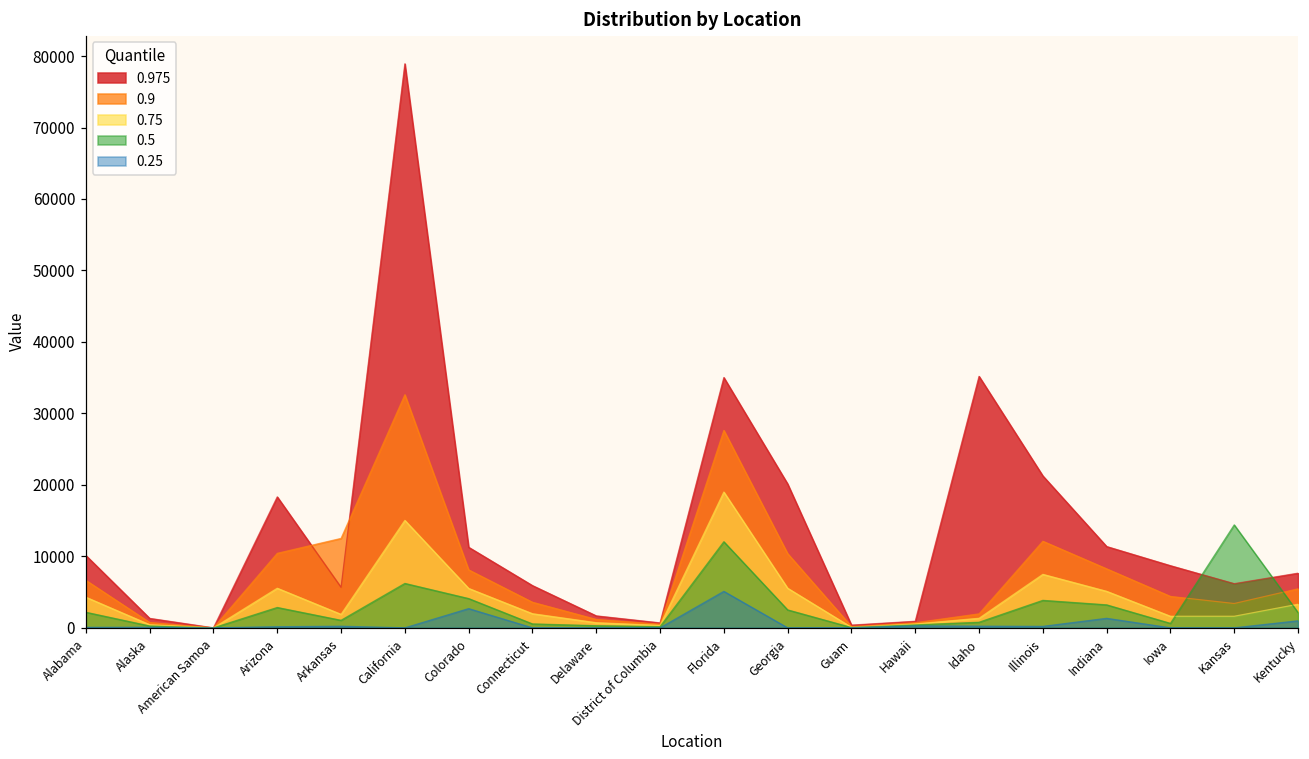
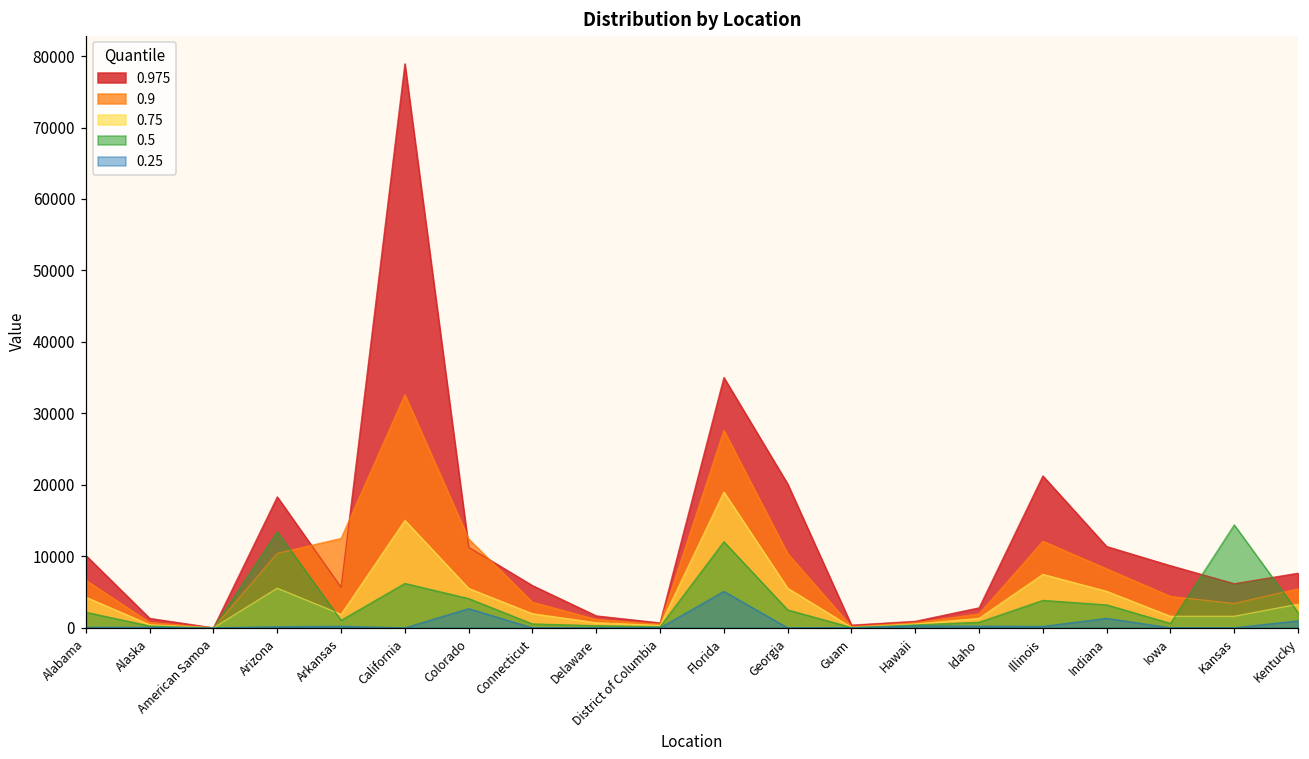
0.5, Arizona: 3000 -> 13000
0.9, Colorado: 8000 -> 12000
0.975, Idaho: 35000 -> 3000
